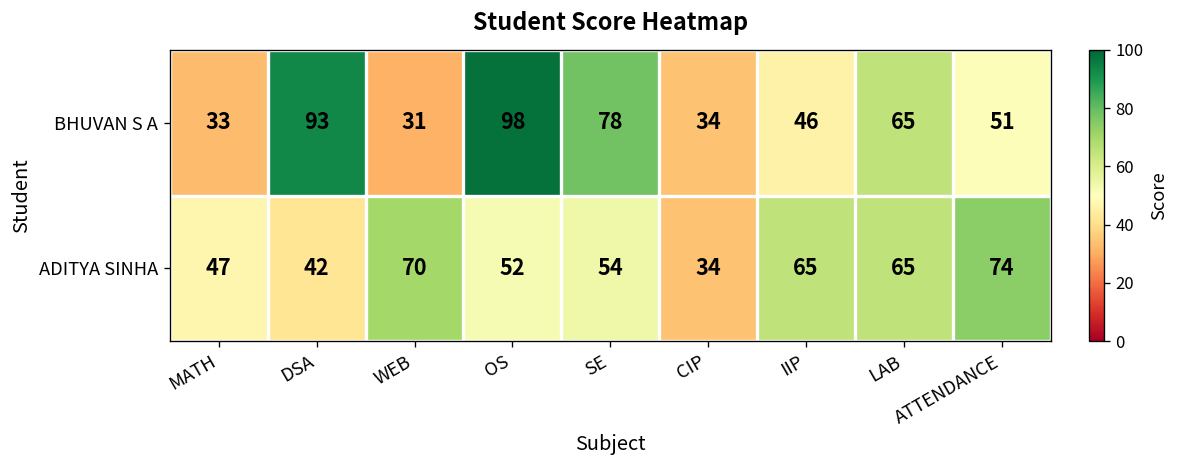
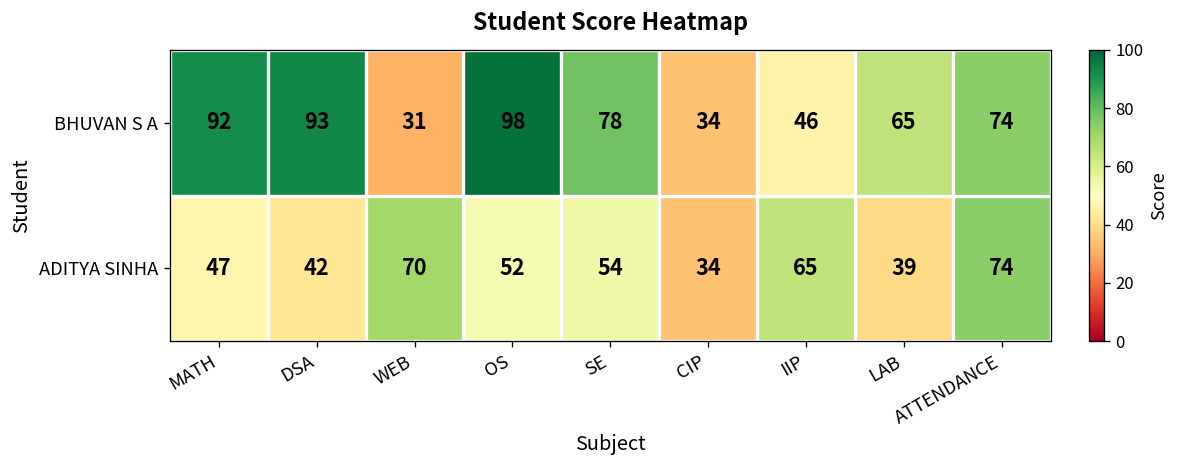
BHUVAN S A, MATH: 33 -> 92
BHUVAN S A, ATTENDANCE: 51 -> 74
ADITYA SINHA, LAB: 65 -> 39
